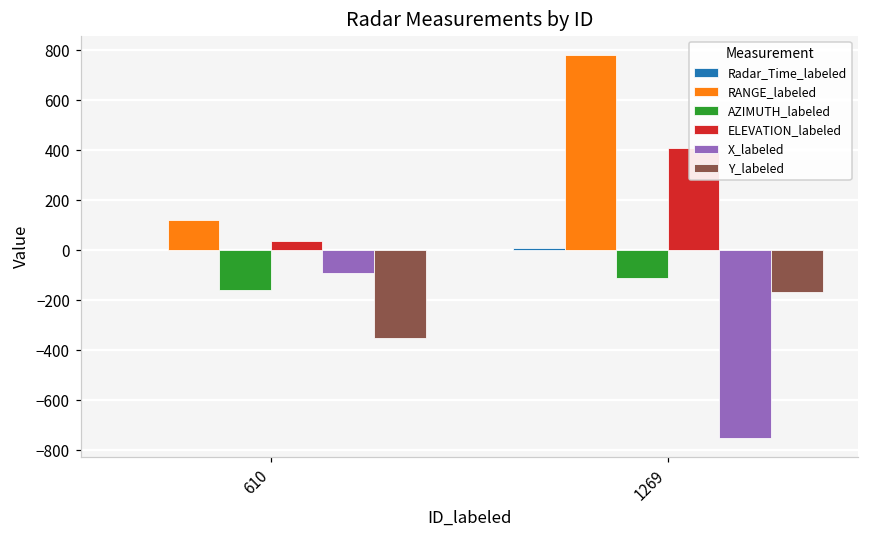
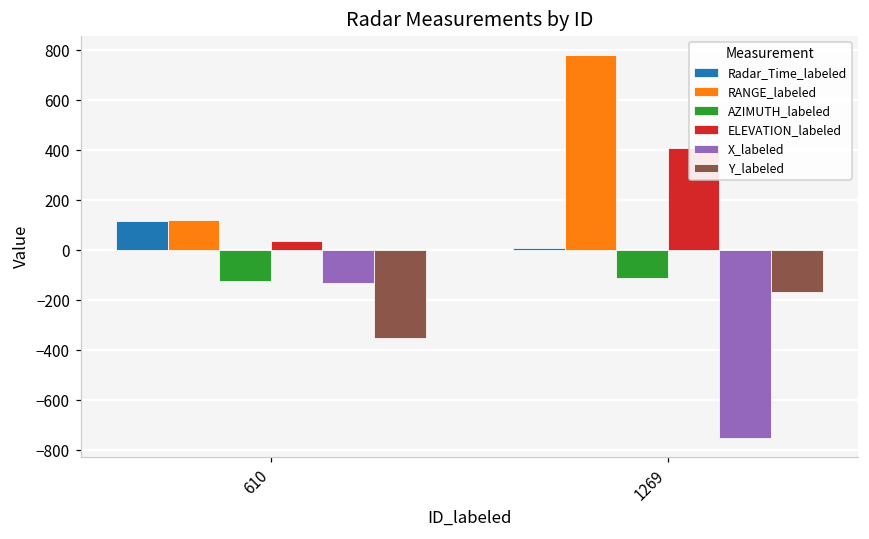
Radar_Time_labeled, 610: 0 -> 110
AZIMUTH_labeled, 610: -160 -> -120
X_labeled, 610: -90 -> -130
